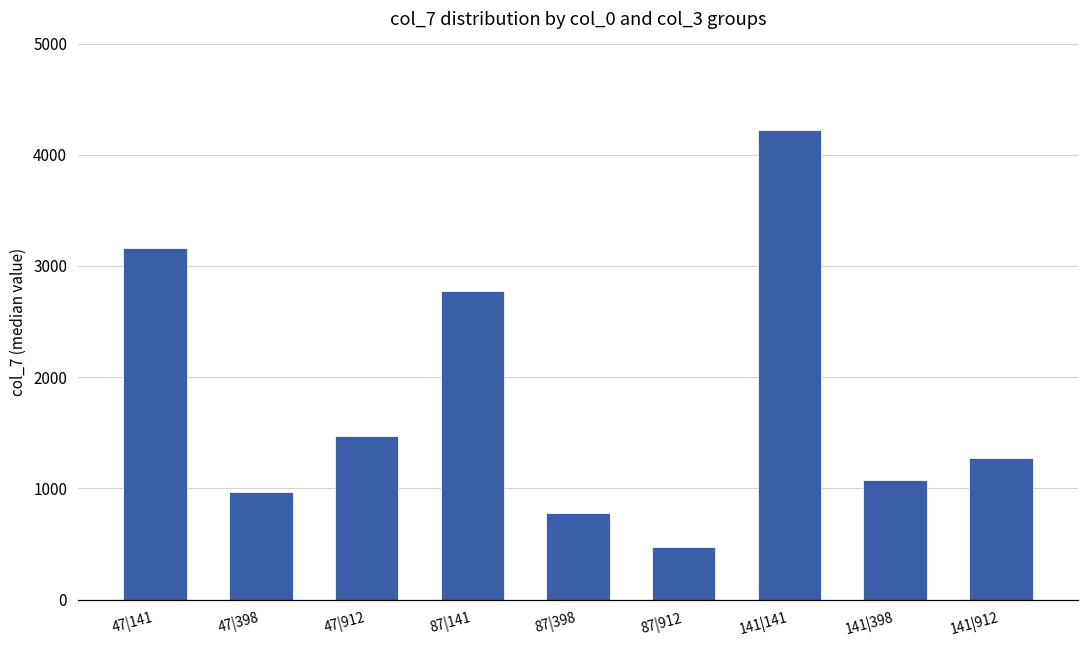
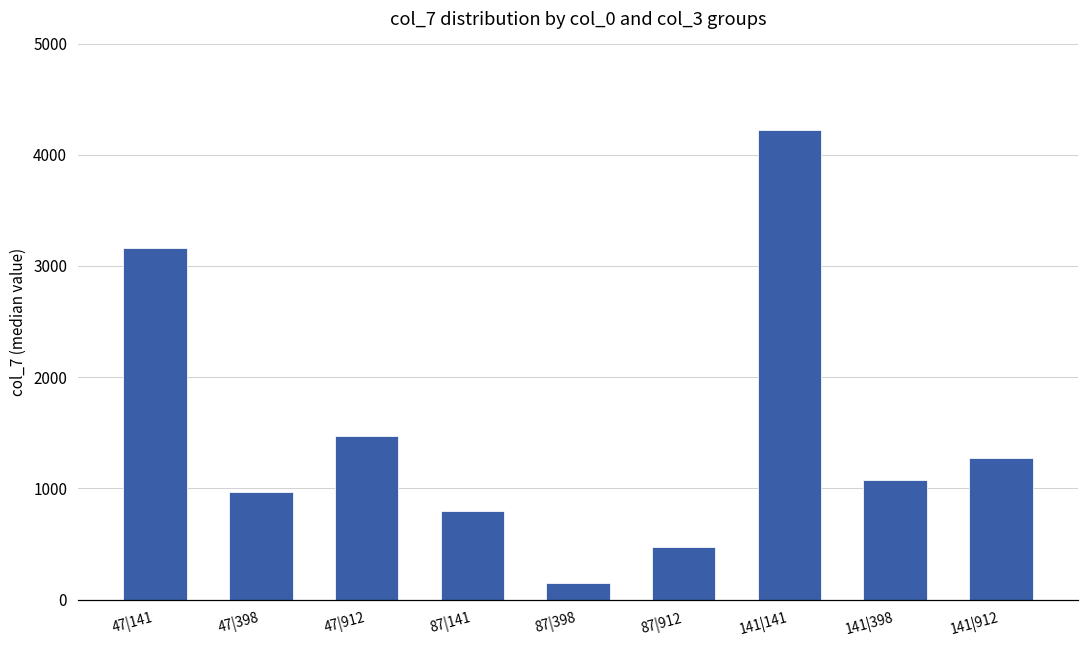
87|141: 2780 -> 790
87|398: 780 -> 150
